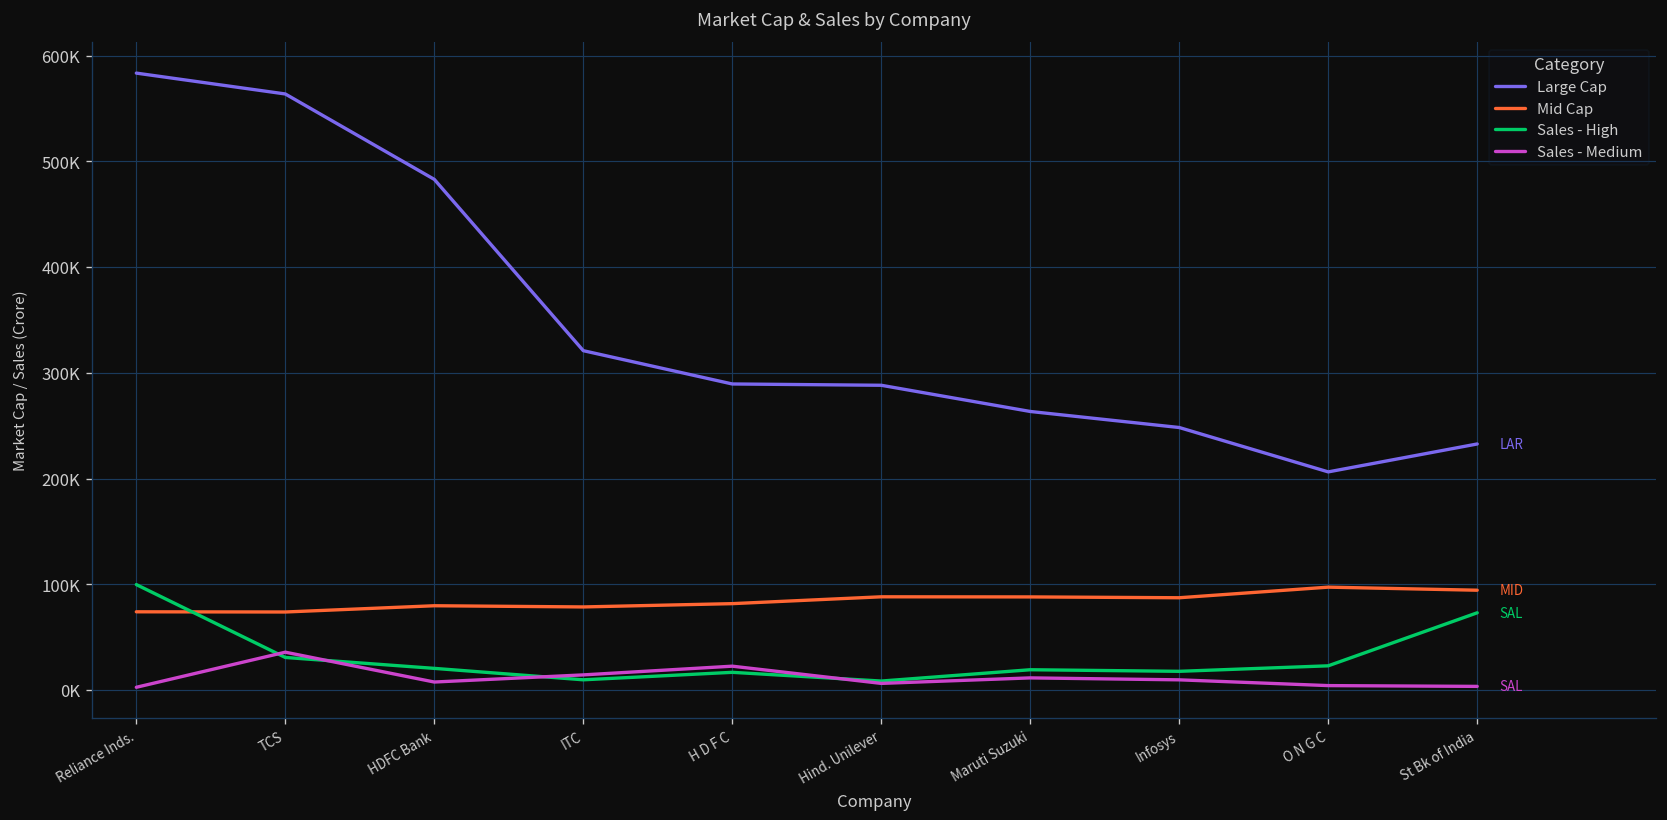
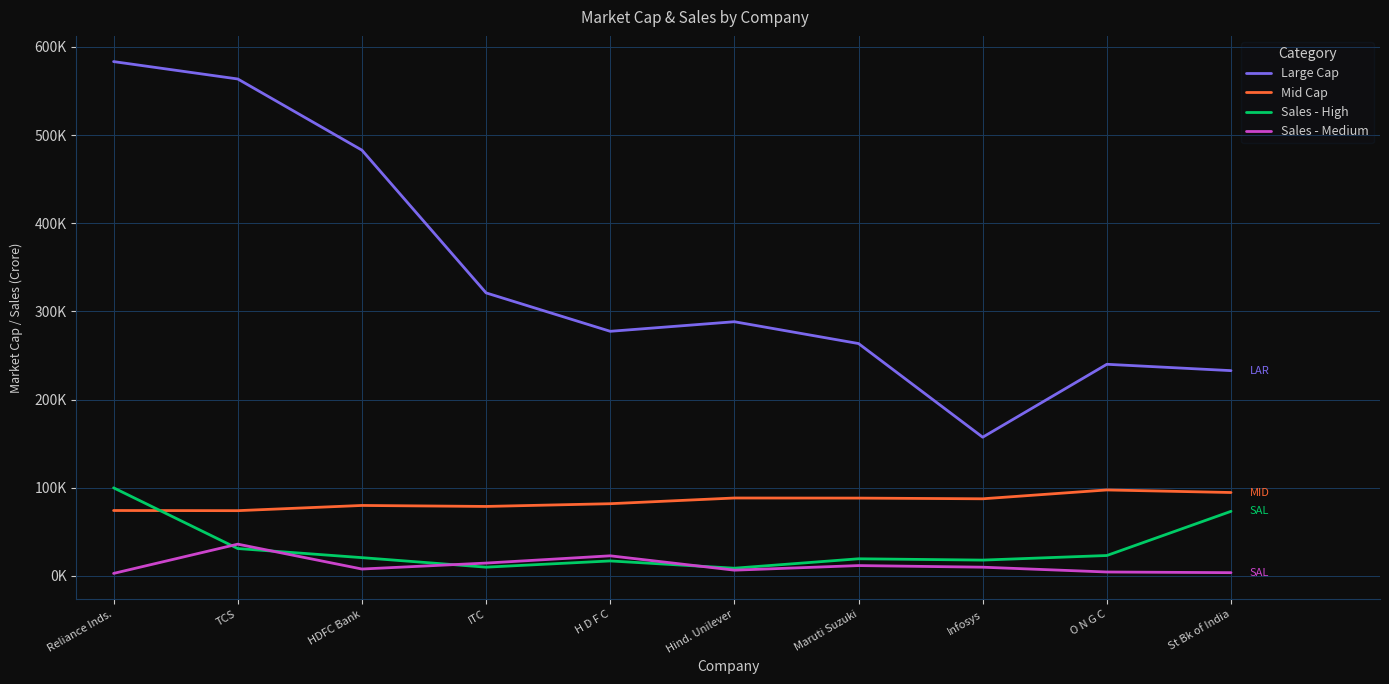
Large Cap, H D F C: 290000 -> 280000
Large Cap, Infosys: 250000 -> 160000
Large Cap, O N G C: 210000 -> 240000
